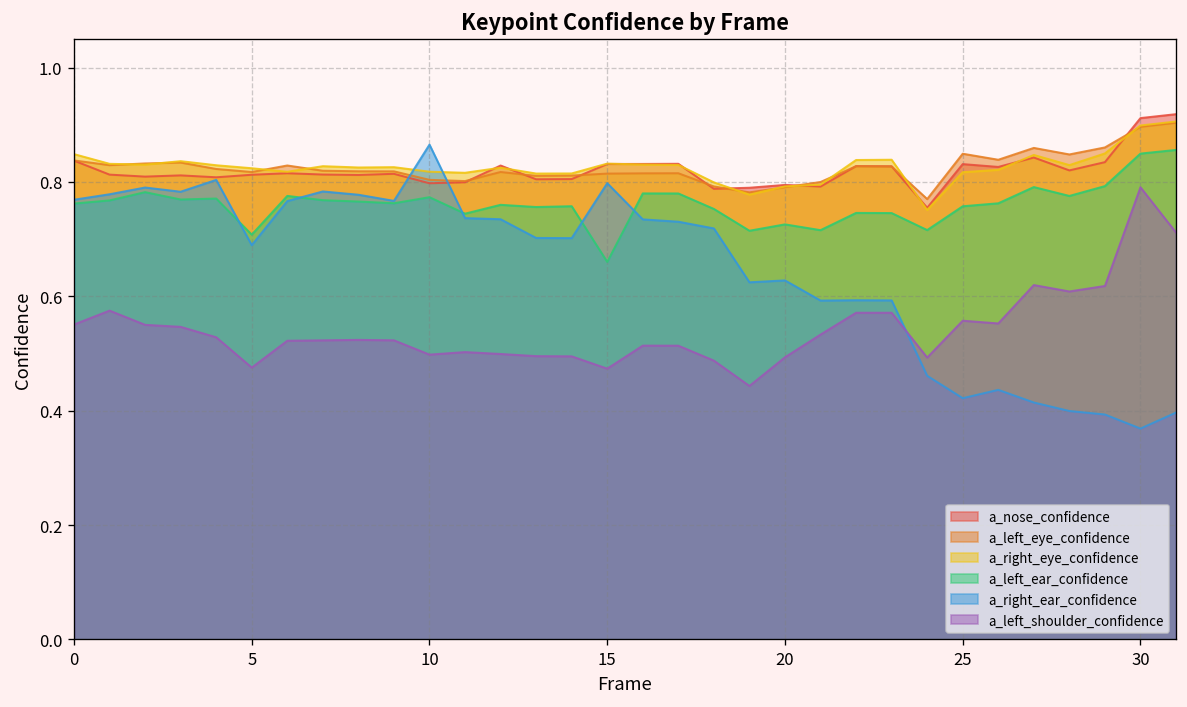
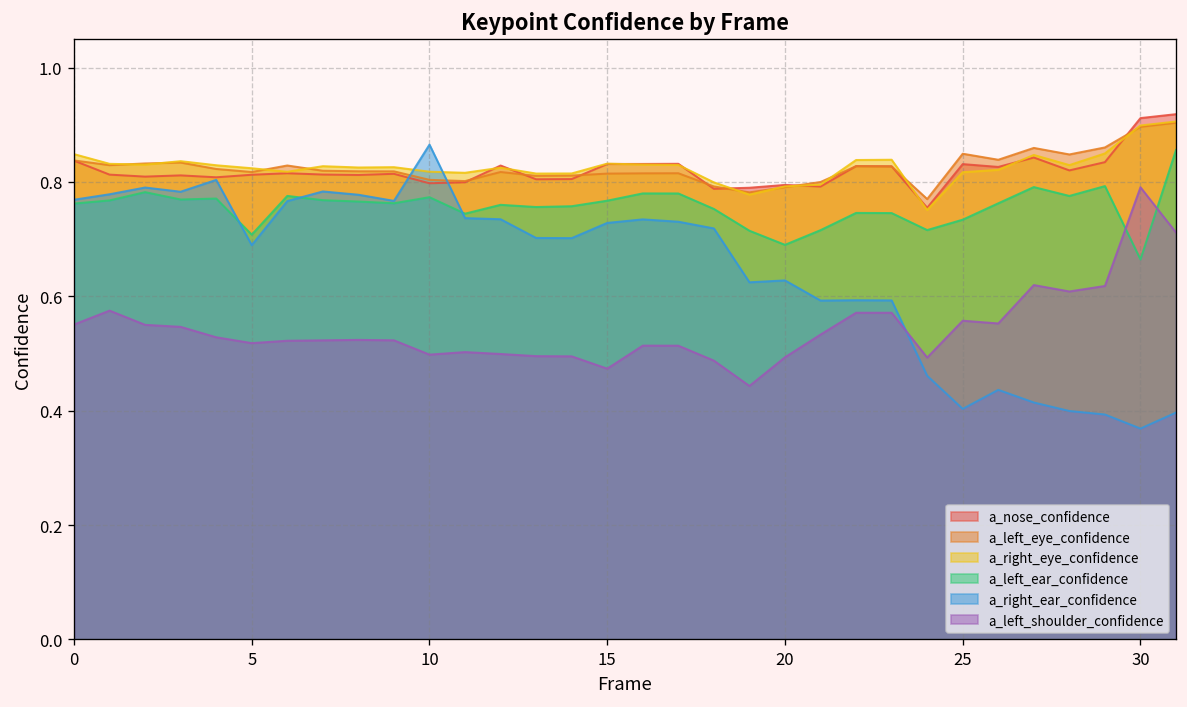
a_left_shoulder_confidence, 5: 0.48 -> 0.52
a_left_ear_confidence, 15: 0.66 -> 0.77
a_right_ear_confidence, 15: 0.80 -> 0.73
a_left_ear_confidence, 20: 0.73 -> 0.69
a_left_ear_confidence, 25: 0.76 -> 0.73
a_right_ear_confidence, 25: 0.42 -> 0.40
a_left_ear_confidence, 30: 0.85 -> 0.66
